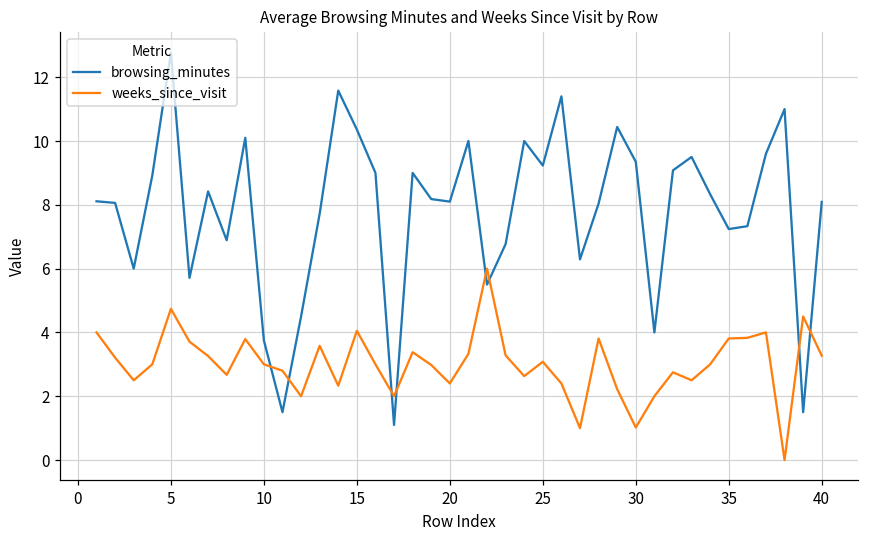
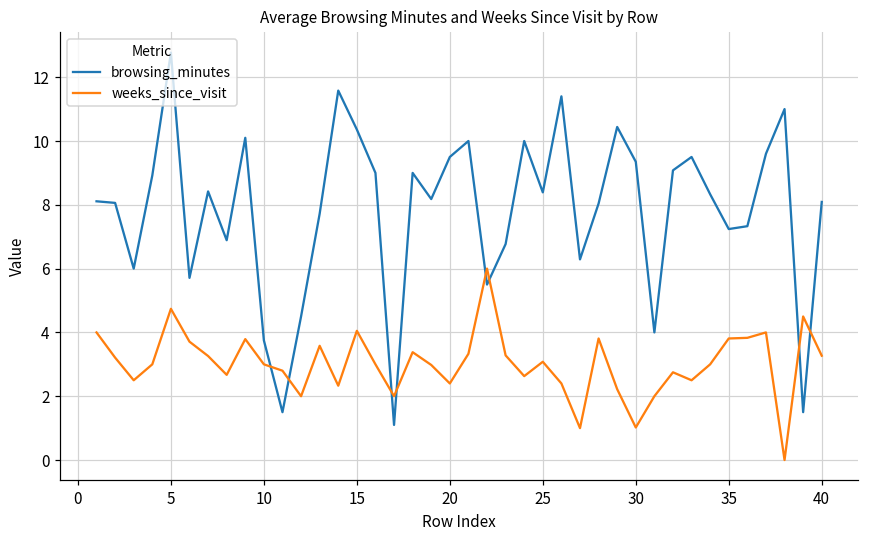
browsing_minutes, 20: 8.1 -> 9.5
browsing_minutes, 25: 9.2 -> 8.4
